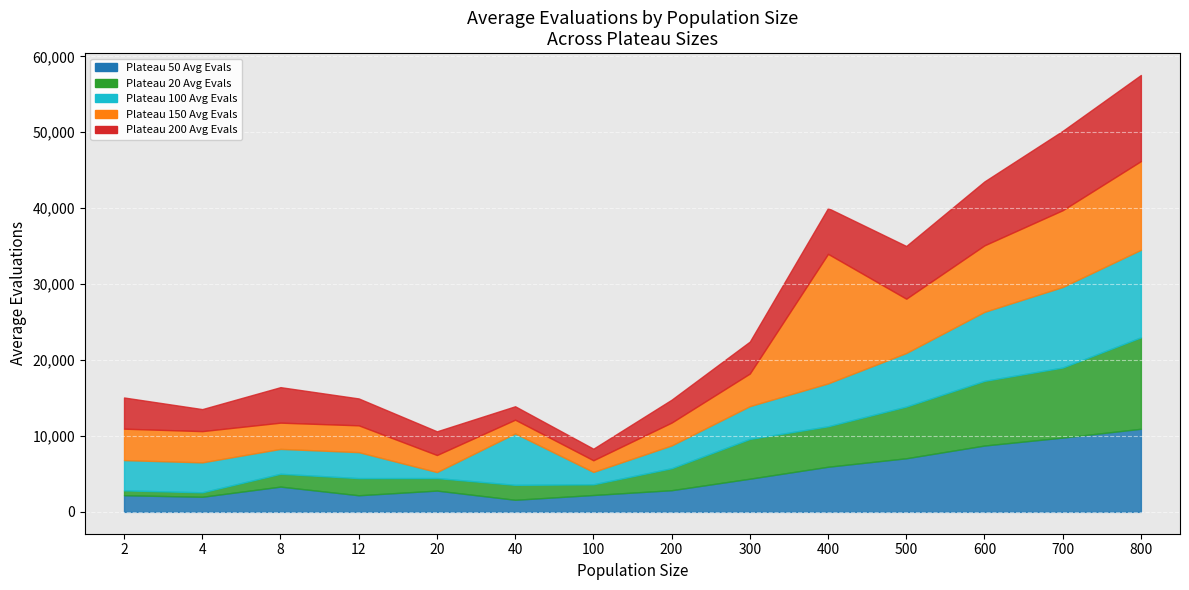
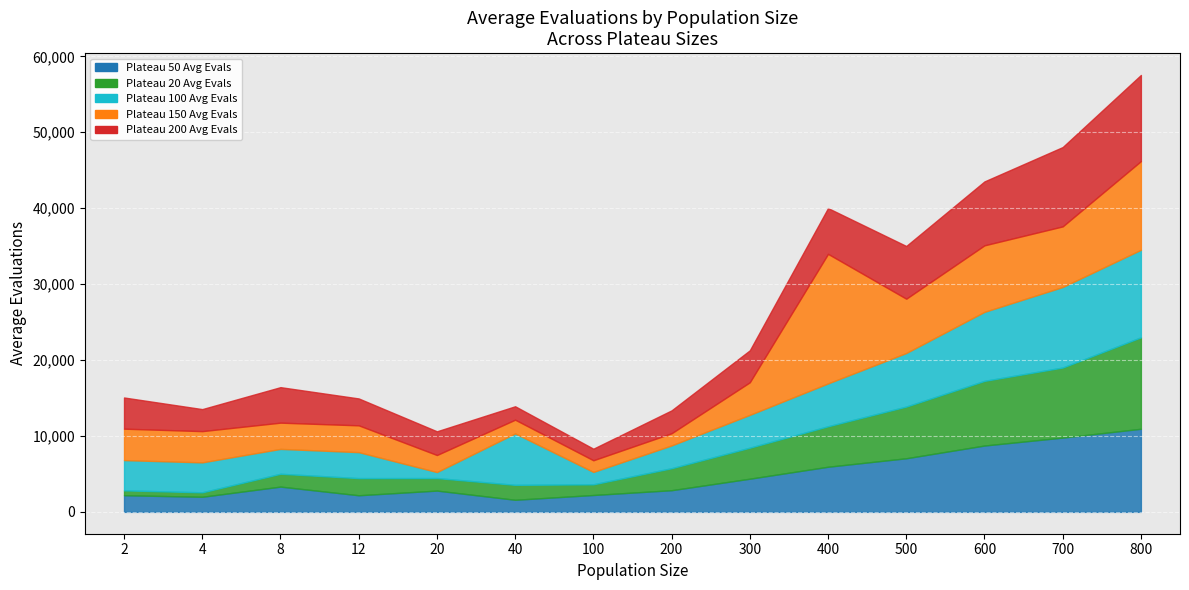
Plateau 150 Avg Evals, 200: 3,000 -> 2,000
Plateau 20 Avg Evals, 300: 5,000 -> 4,000
Plateau 150 Avg Evals, 700: 10,000 -> 8,000
